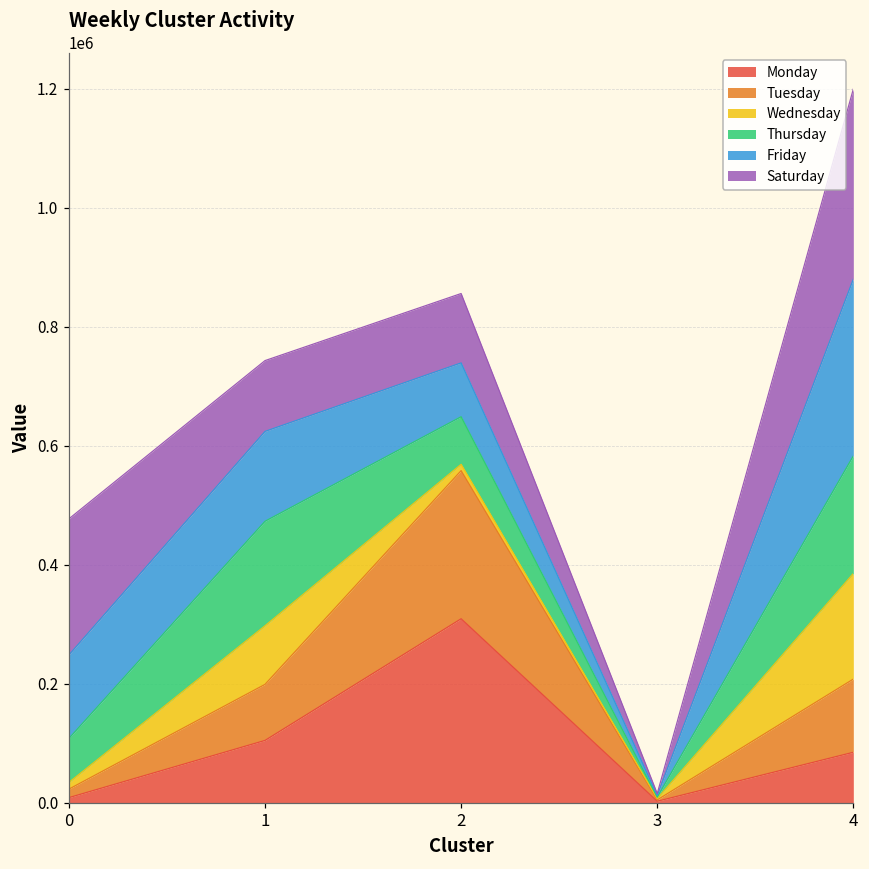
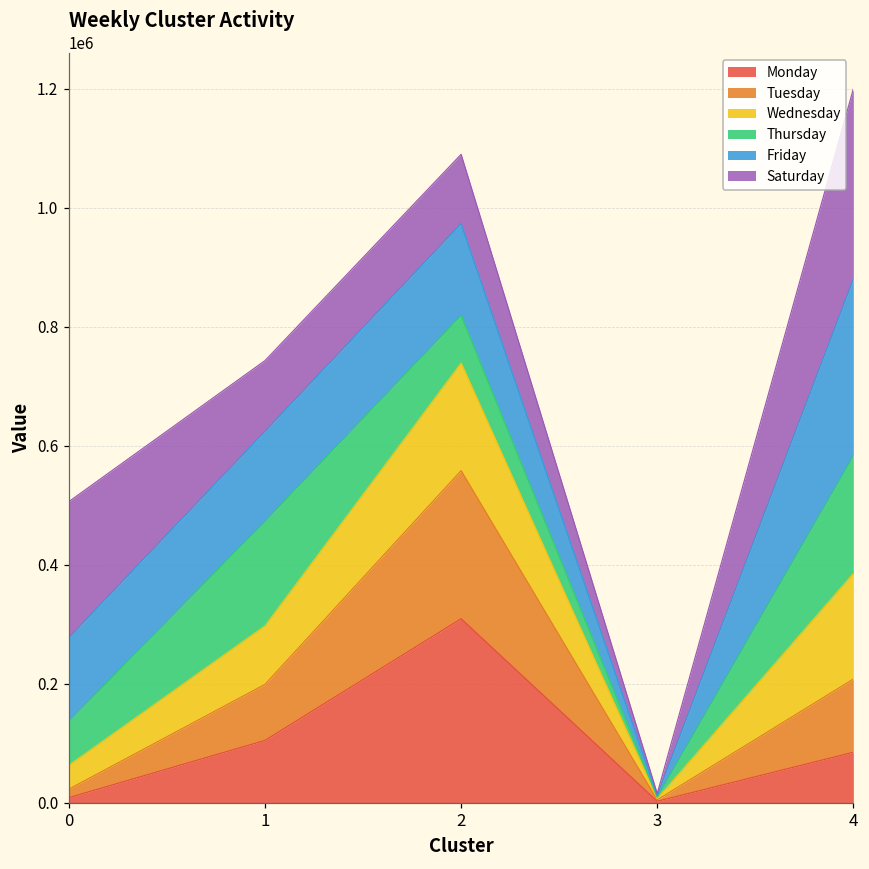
Wednesday, 0: 10000 -> 40000
Wednesday, 2: 10000 -> 180000
Friday, 2: 90000 -> 150000
